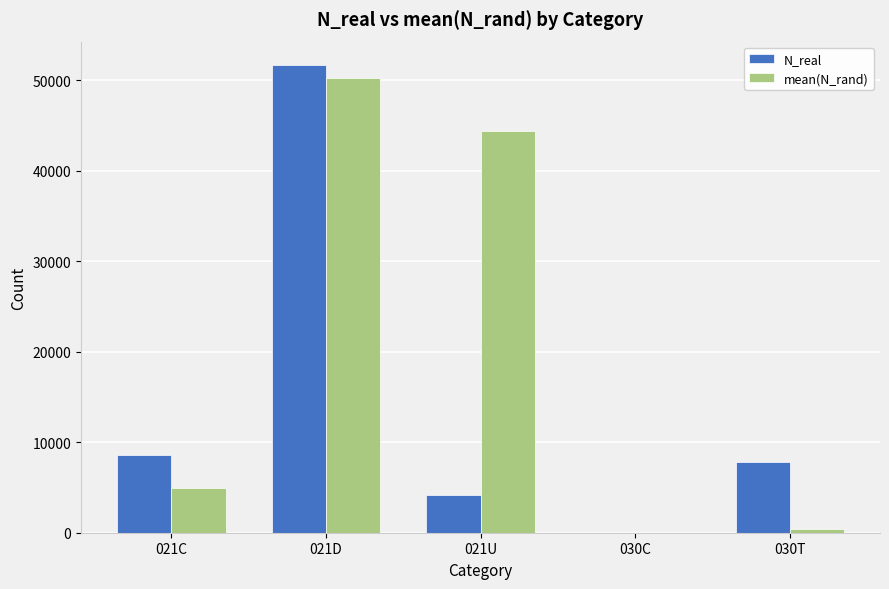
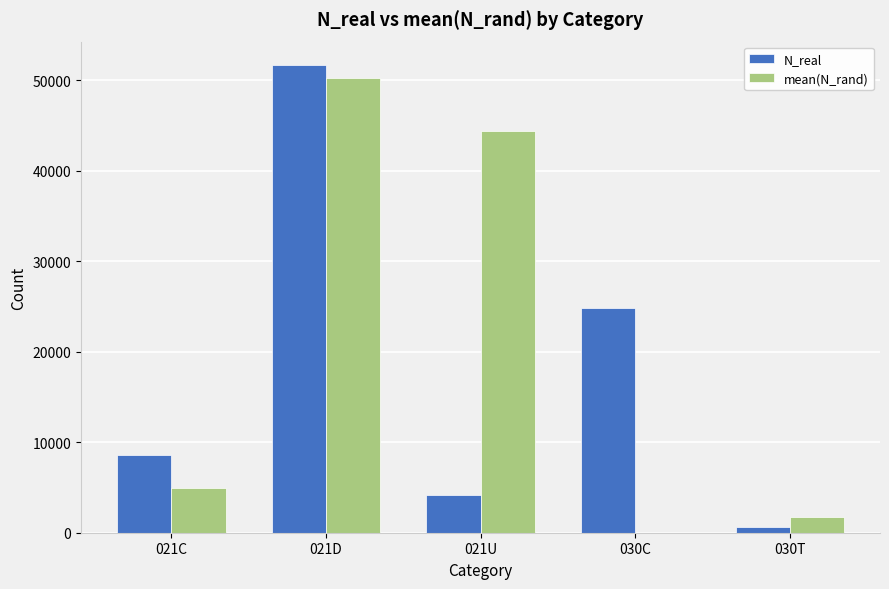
N_real, 030C: 0 -> 25000
N_real, 030T: 8000 -> 1000
mean(N_rand), 030T: 0 -> 2000
